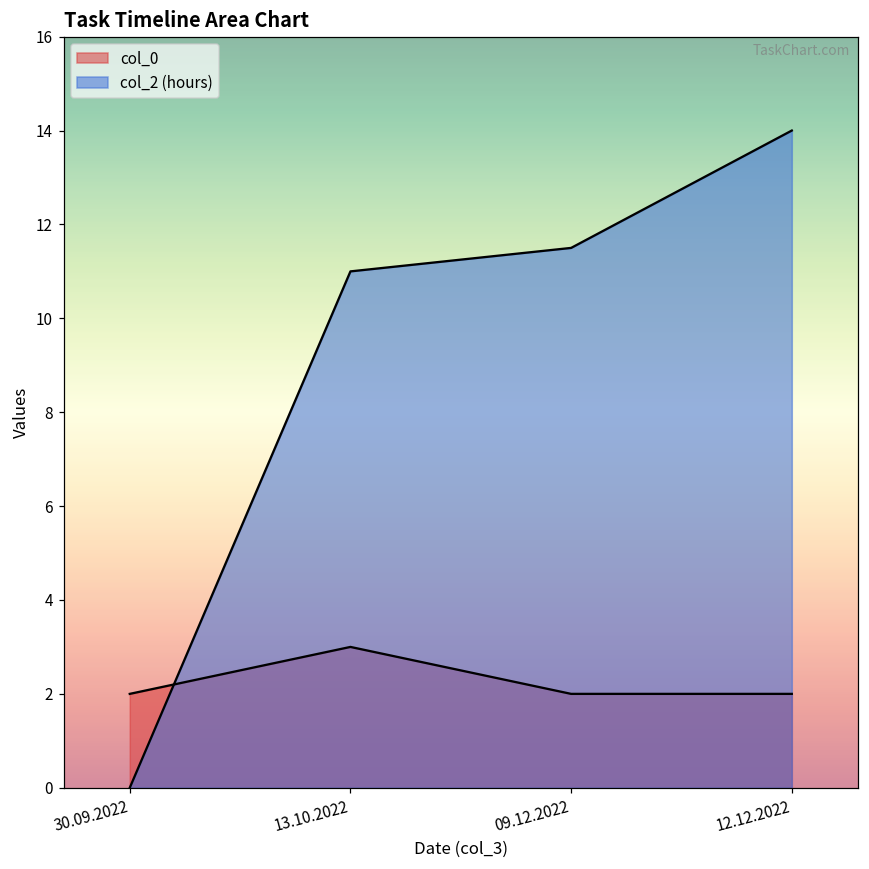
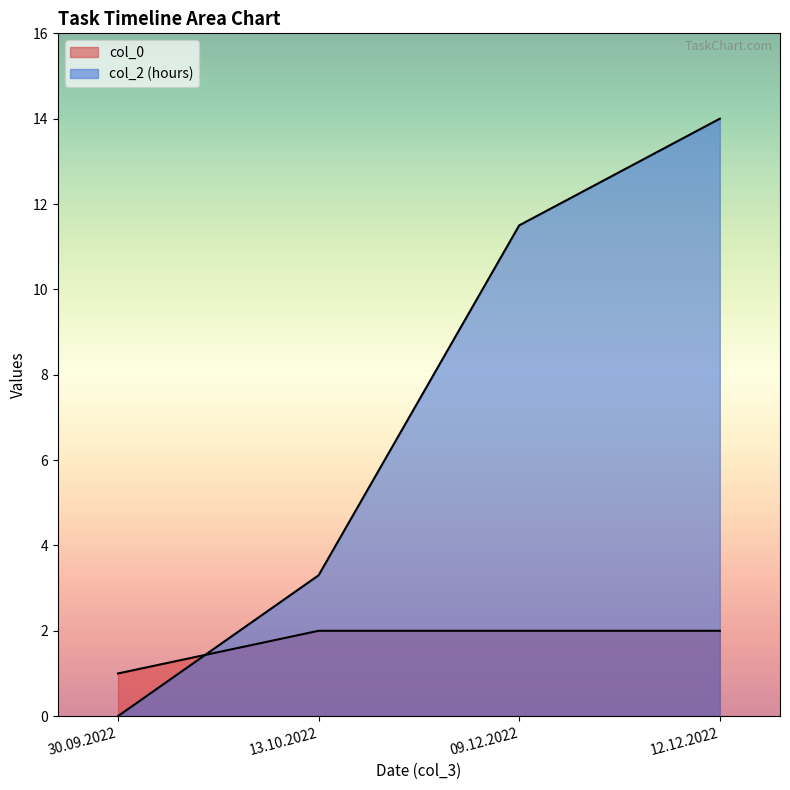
col_0, 30.09.2022: 2 -> 1
col_0, 13.10.2022: 3 -> 2
col_2 (hours), 13.10.2022: 11.0 -> 3.3
